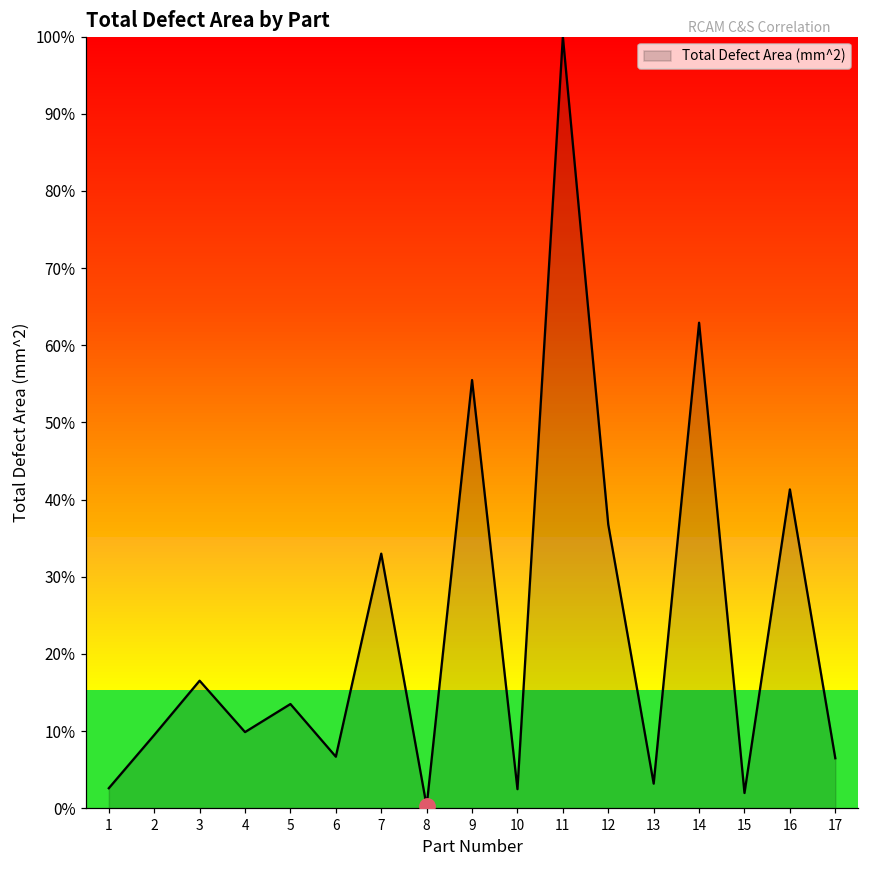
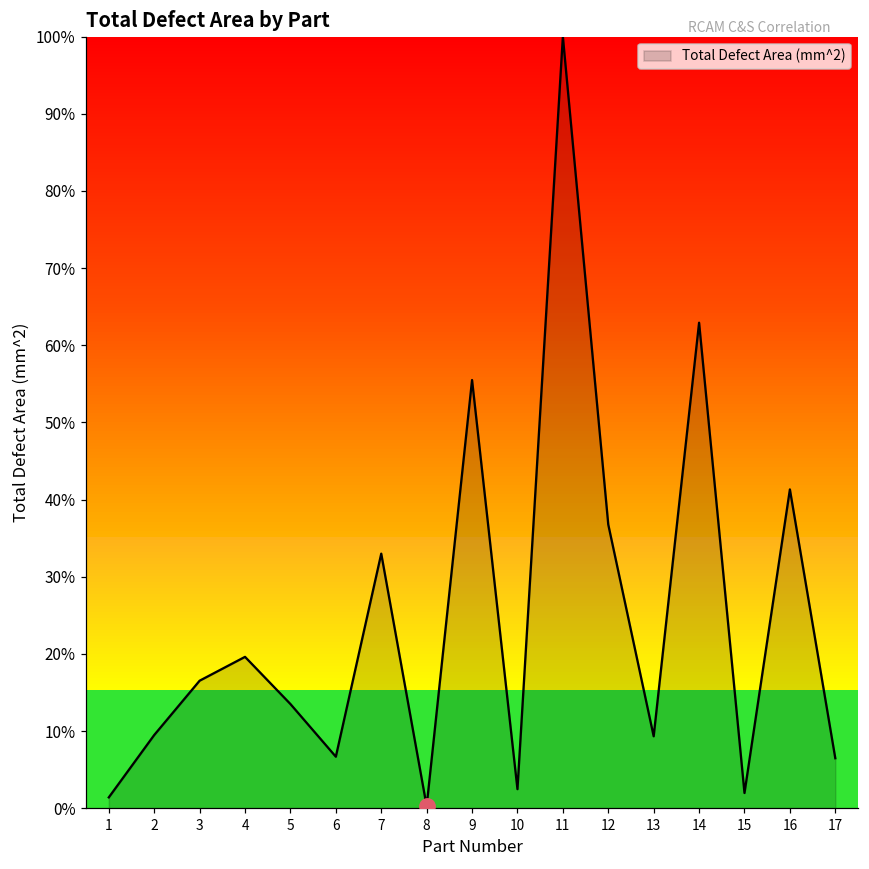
Total Defect Area (mm^2), 1: 3% -> 1%
Total Defect Area (mm^2), 4: 10% -> 20%
Total Defect Area (mm^2), 13: 3% -> 9%
